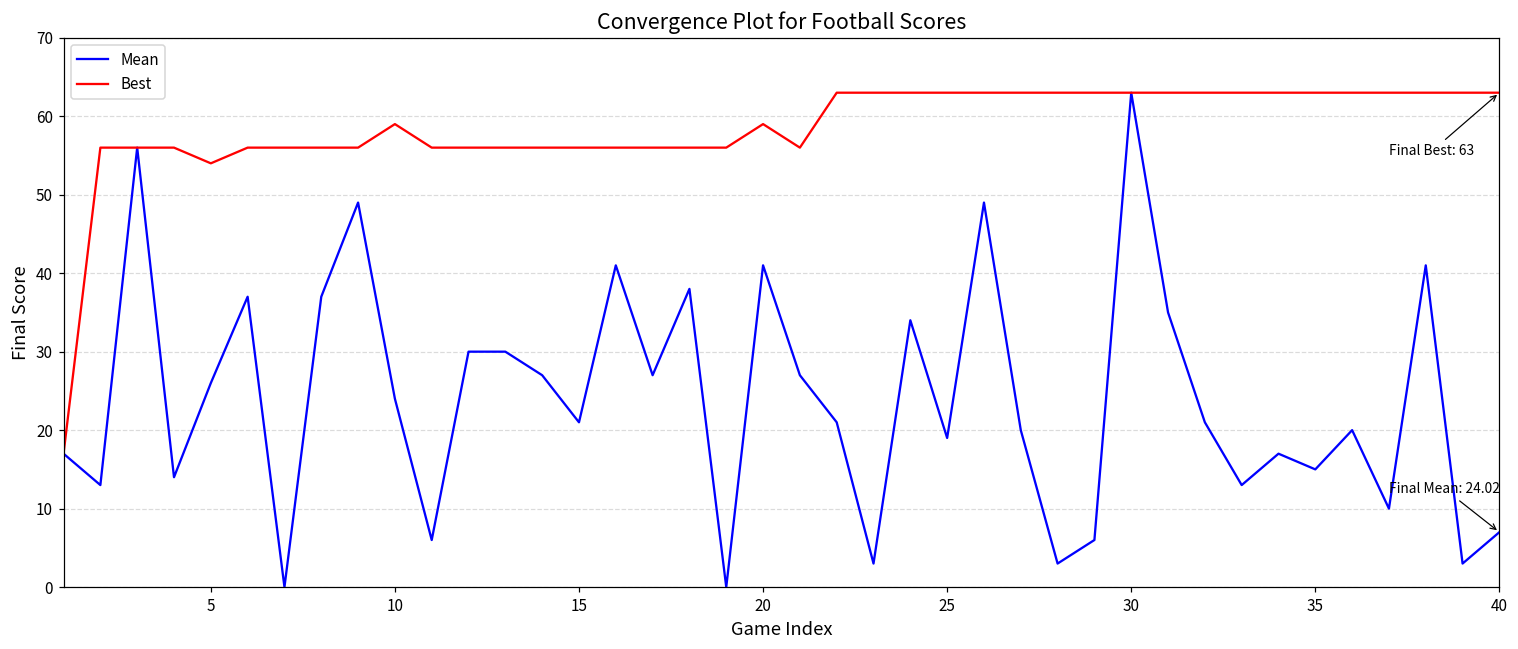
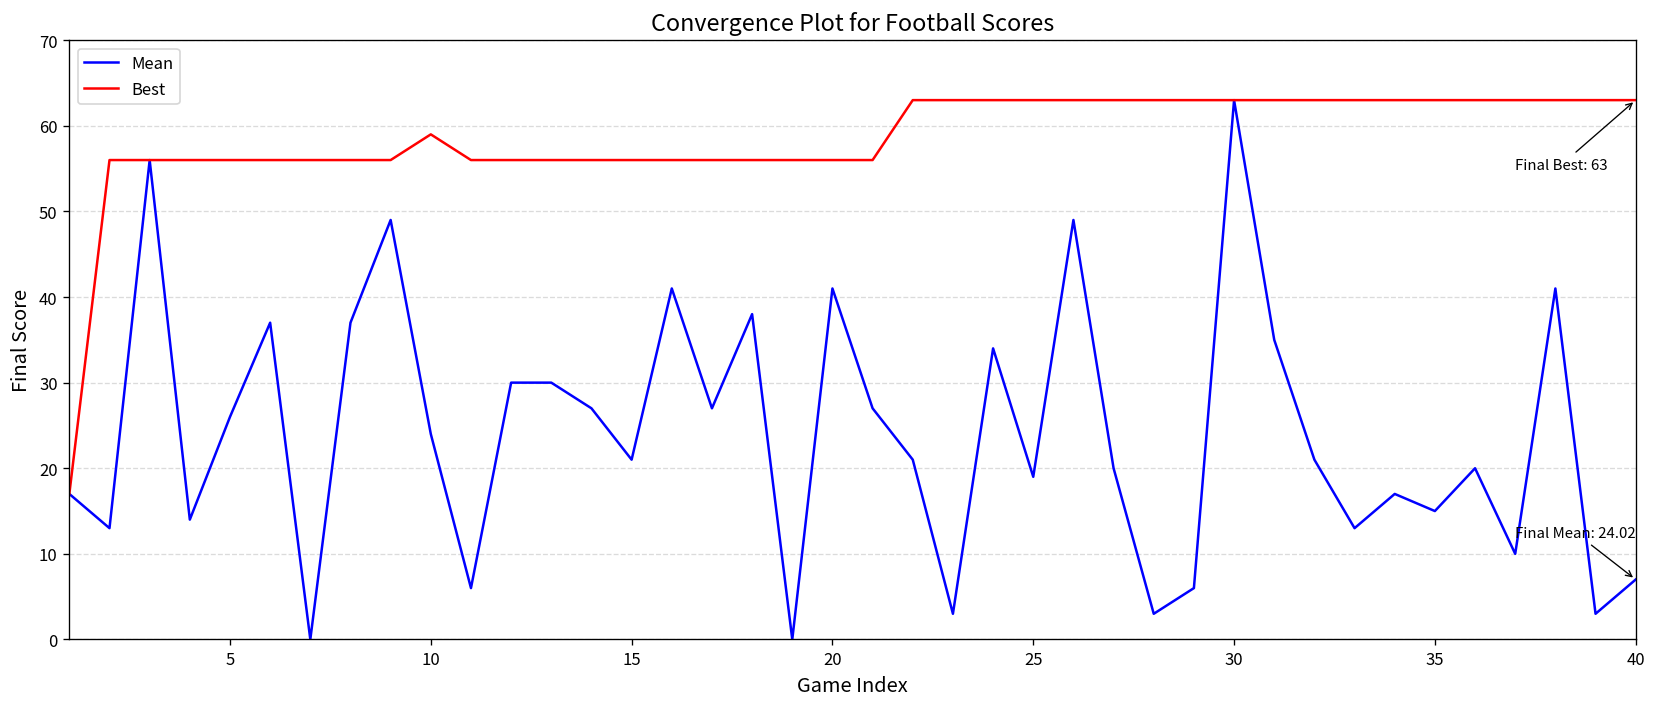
Best, 5: 54 -> 56
Best, 20: 59 -> 56
